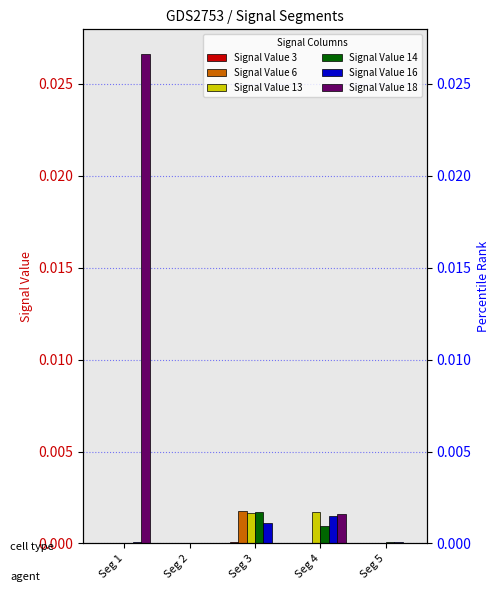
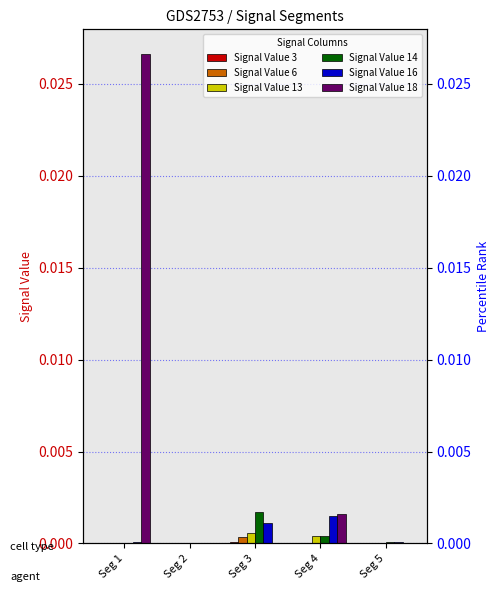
Signal Value 6, Seg 3: 0.0018 -> 0.0004
Signal Value 13, Seg 3: 0.0017 -> 0.0006
Signal Value 13, Seg 4: 0.0017 -> 0.0004
Signal Value 14, Seg 4: 0.0009 -> 0.0004
